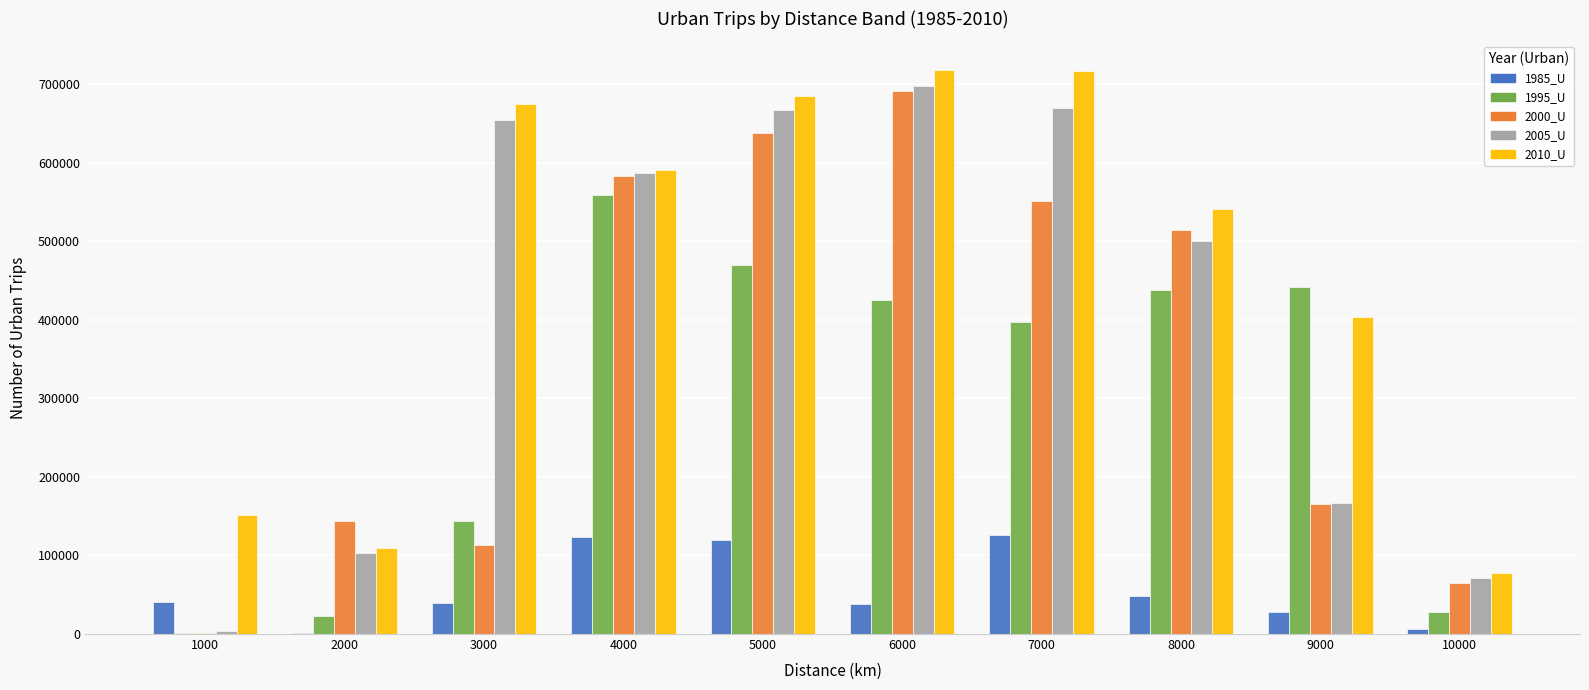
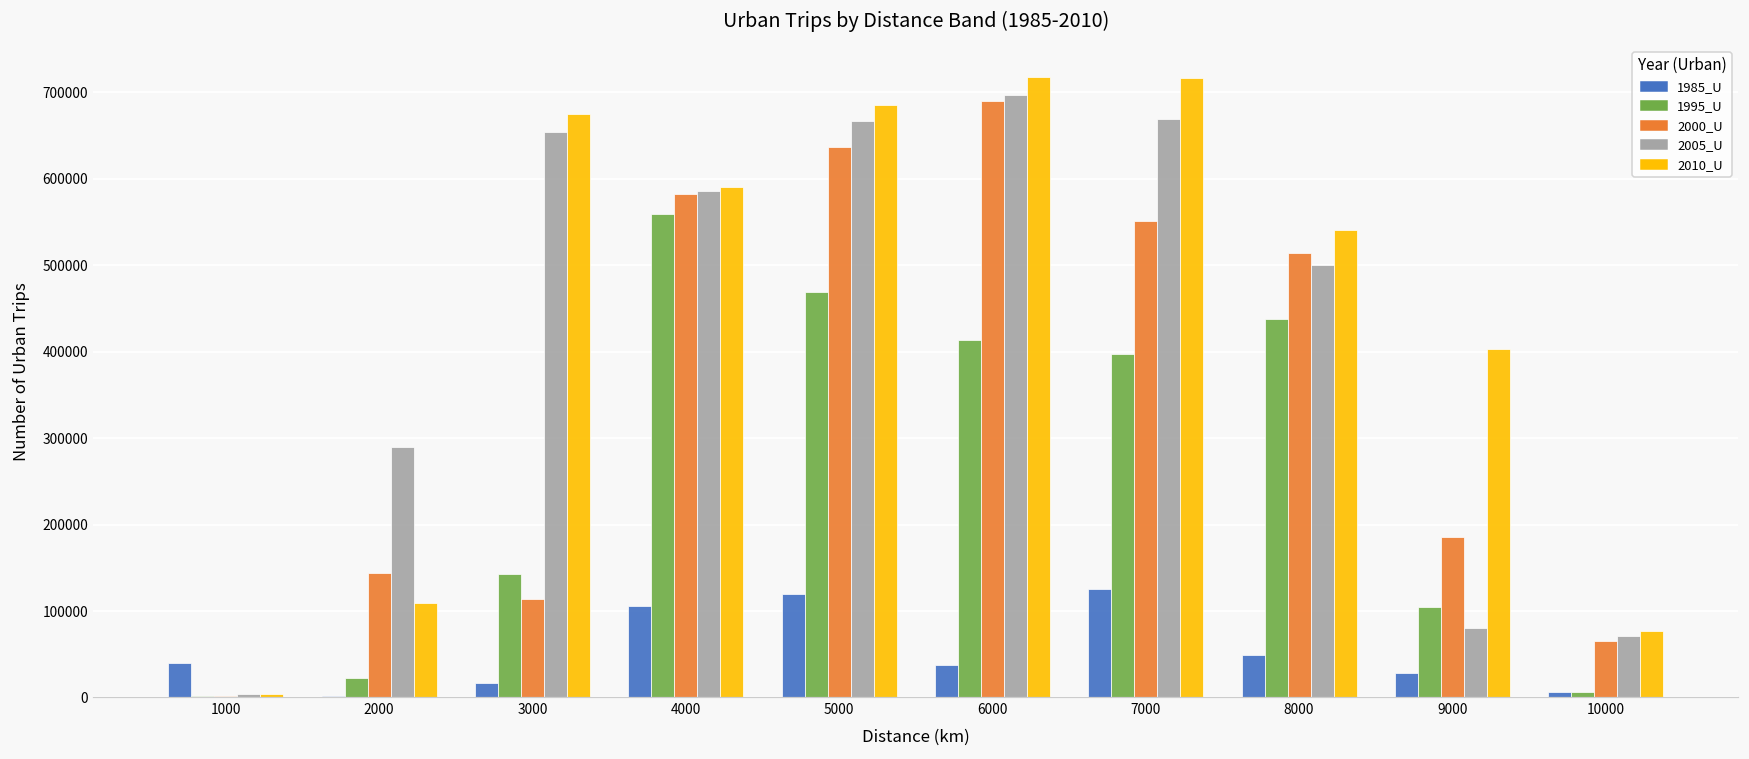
2010_U, 1000: 150000 -> 0
2005_U, 2000: 100000 -> 290000
1985_U, 3000: 40000 -> 20000
1985_U, 4000: 120000 -> 110000
1995_U, 6000: 430000 -> 410000
1995_U, 9000: 440000 -> 100000
2000_U, 9000: 170000 -> 190000
2005_U, 9000: 170000 -> 80000
1995_U, 10000: 30000 -> 10000
